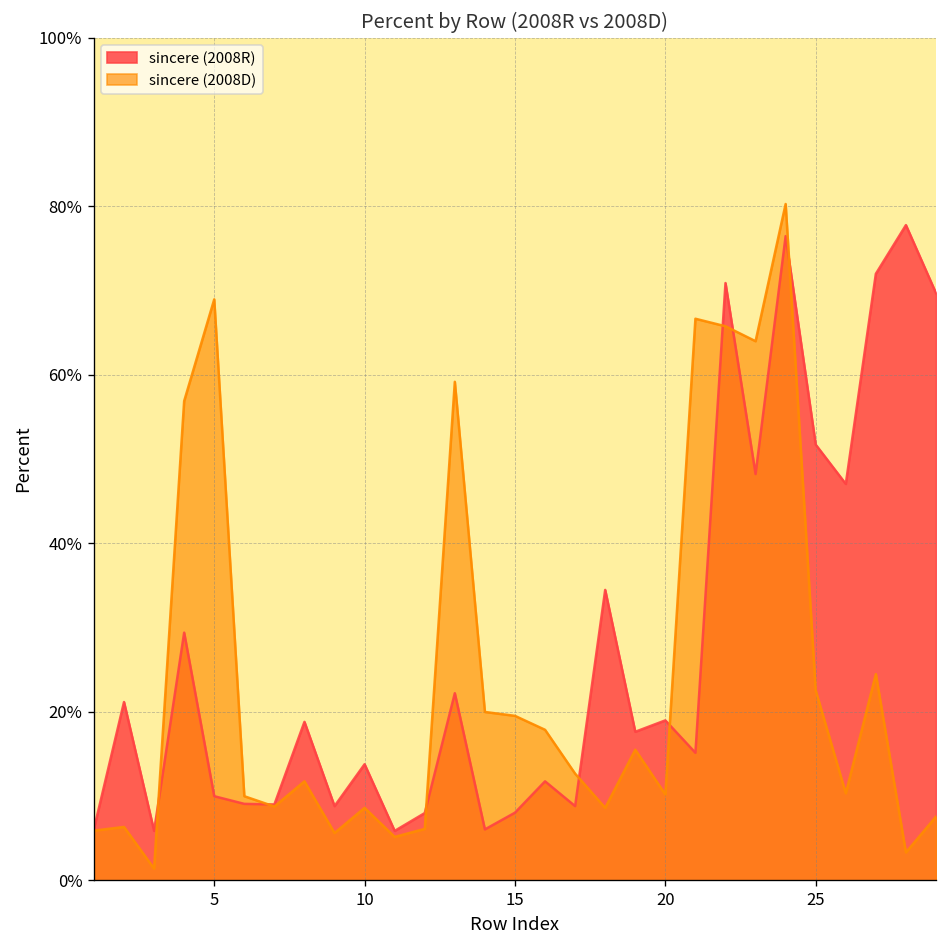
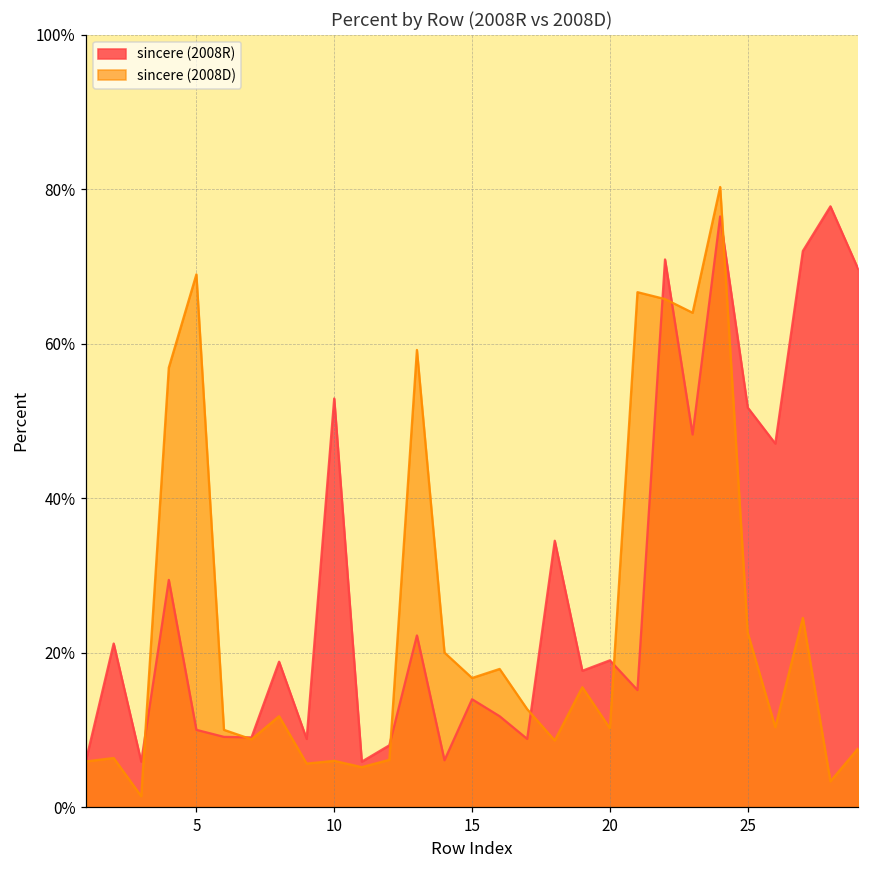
sincere (2008R), 10: 14% -> 53%
sincere (2008D), 10: 9% -> 6%
sincere (2008R), 15: 8% -> 14%
sincere (2008D), 15: 20% -> 17%
